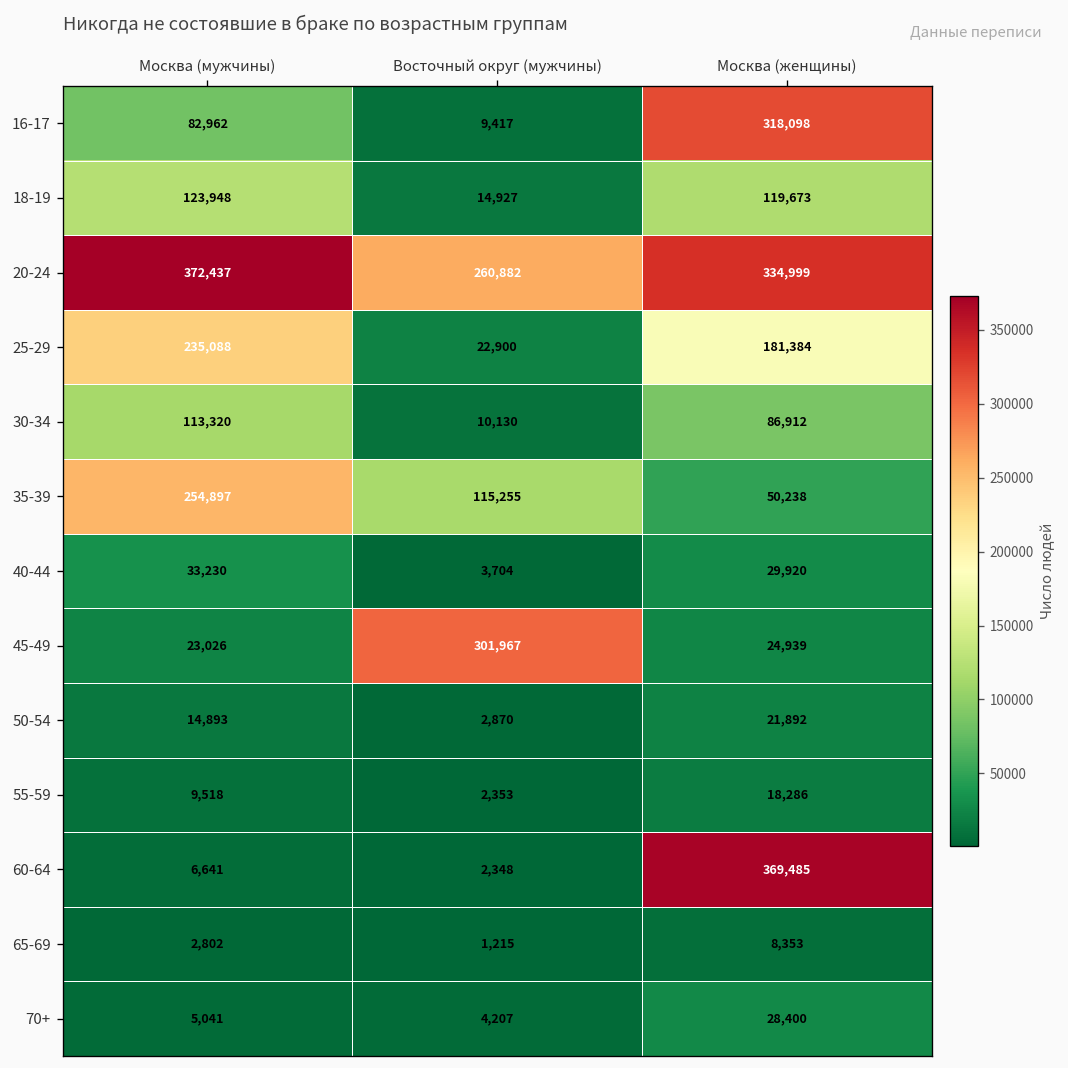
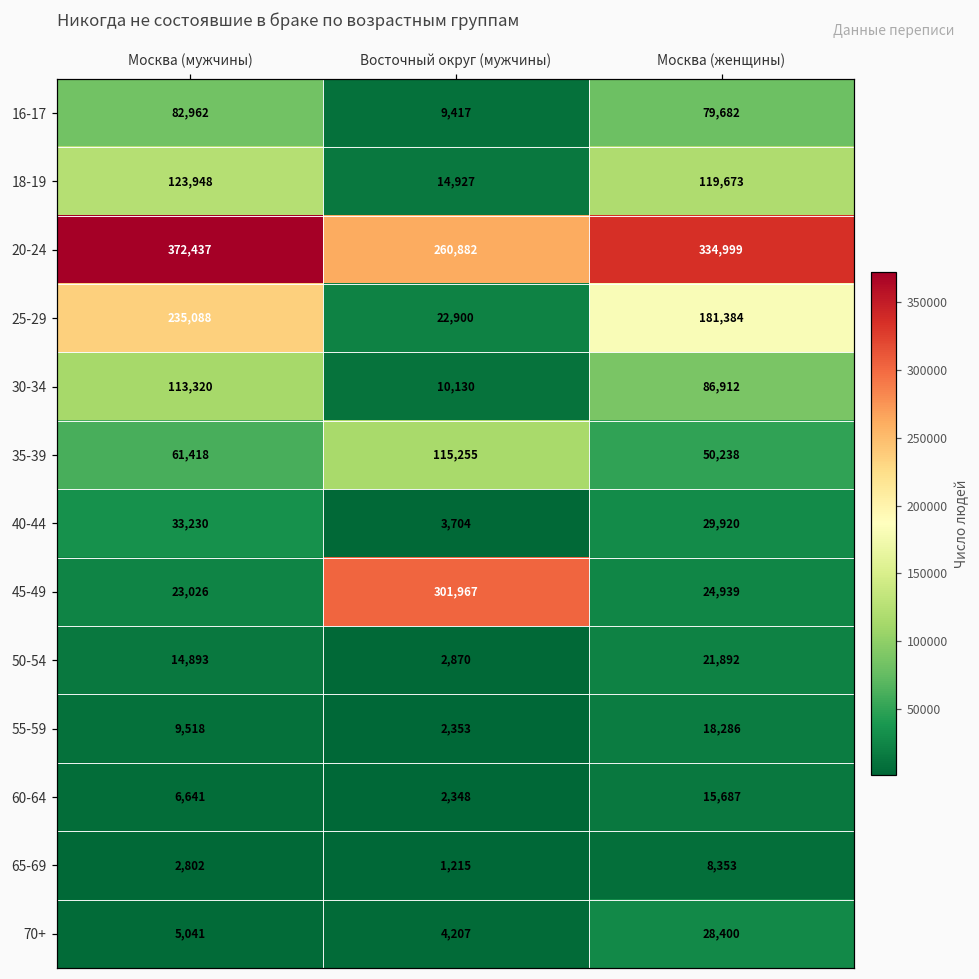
16-17, Москва (женщины): 318,098 -> 79,682
35-39, Москва (мужчины): 254,897 -> 61,418
60-64, Москва (женщины): 369,485 -> 15,687
